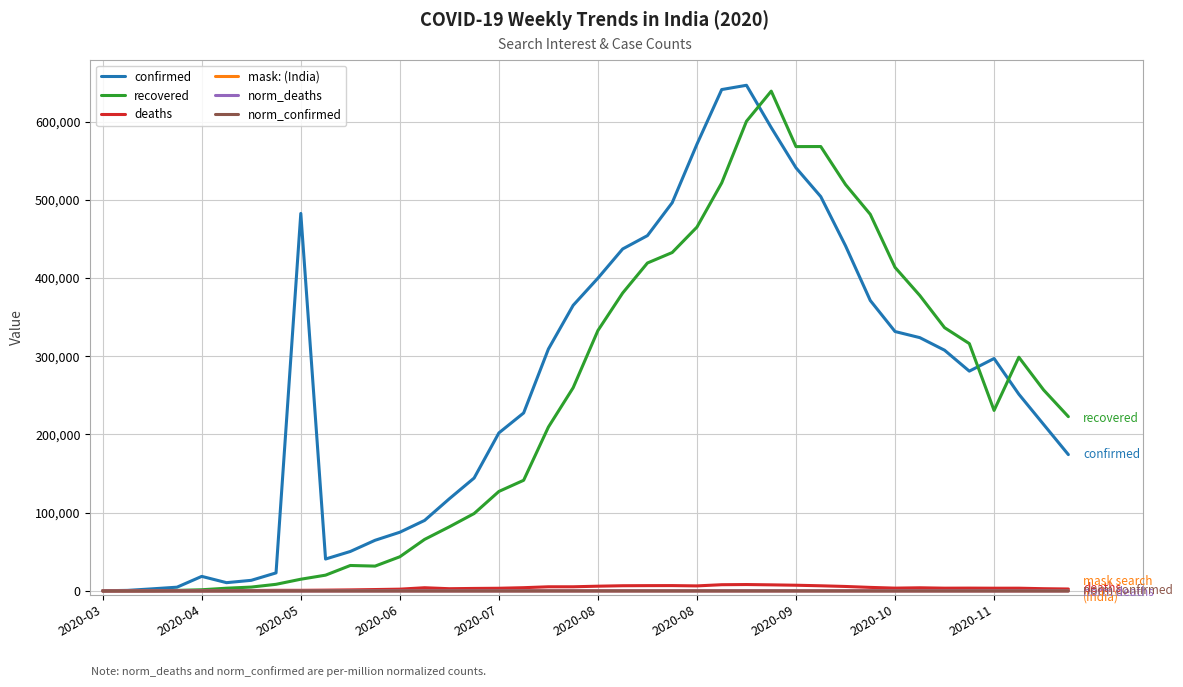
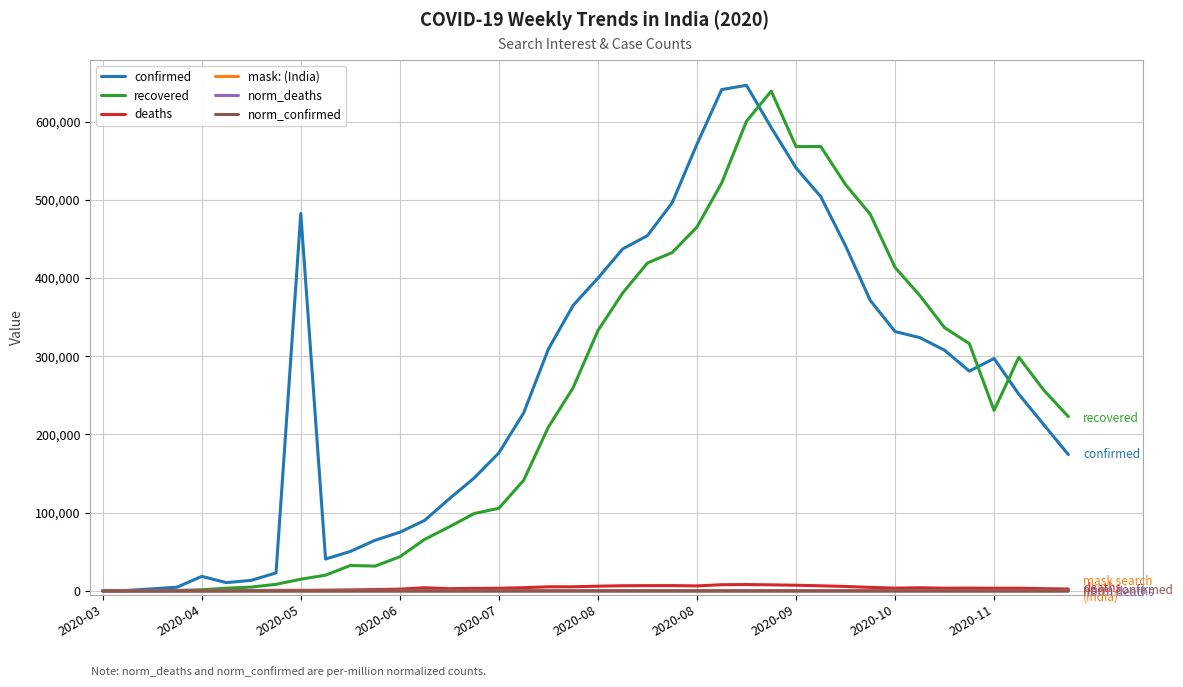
confirmed, 2020-07: 200,000 -> 180,000
recovered, 2020-07: 130,000 -> 110,000
